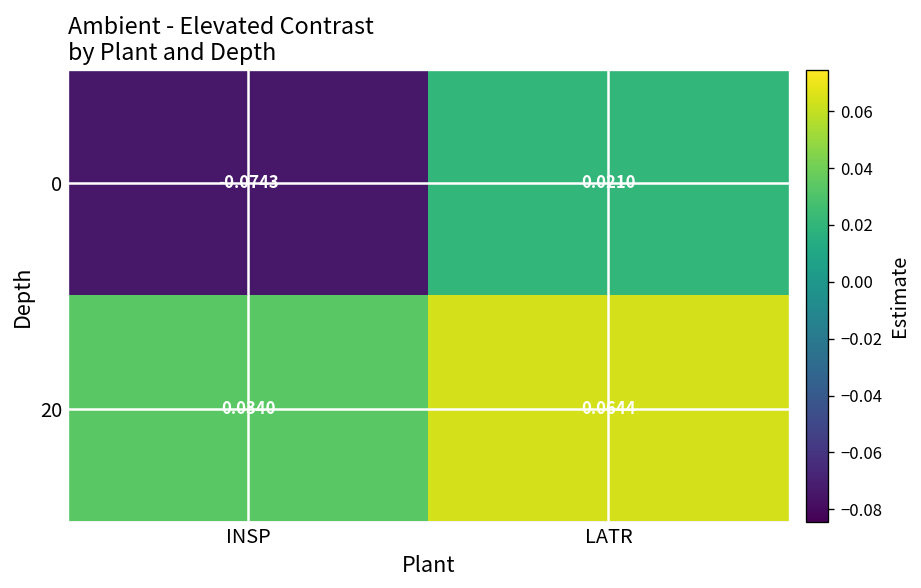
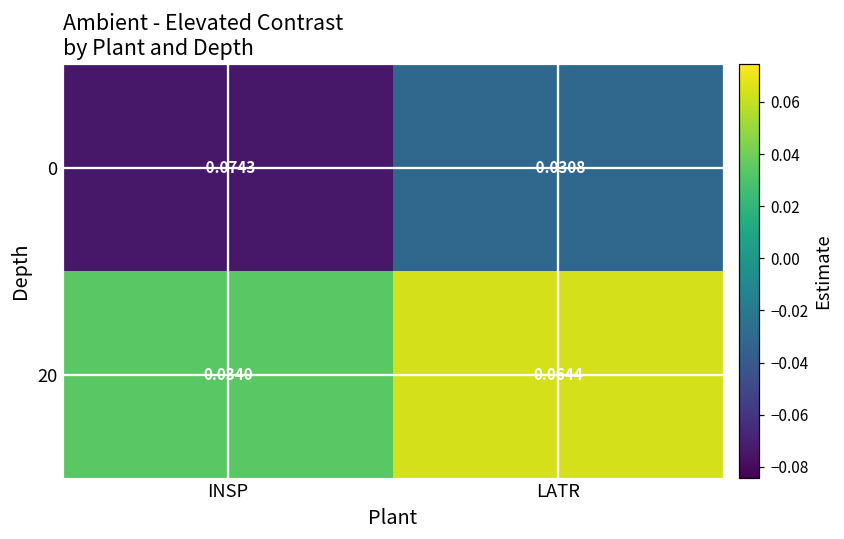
0, LATR: 0.0210 -> -0.0308
